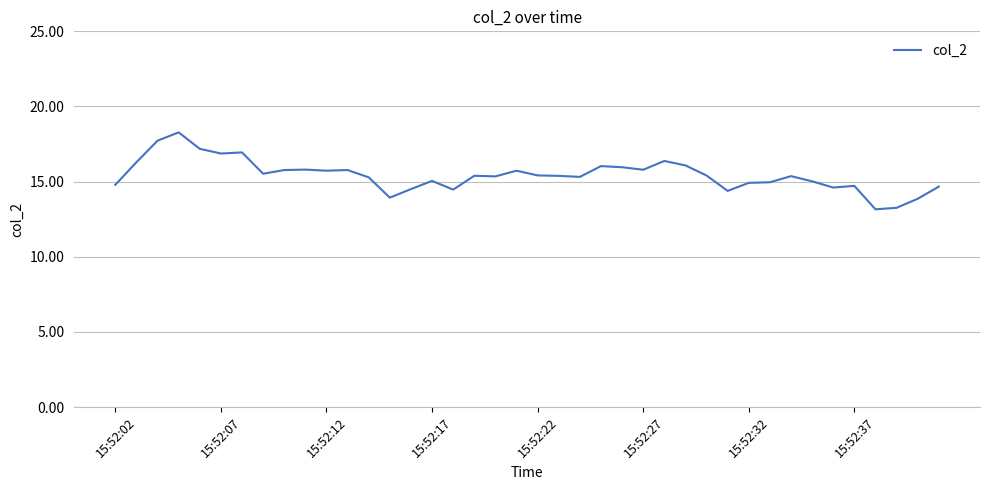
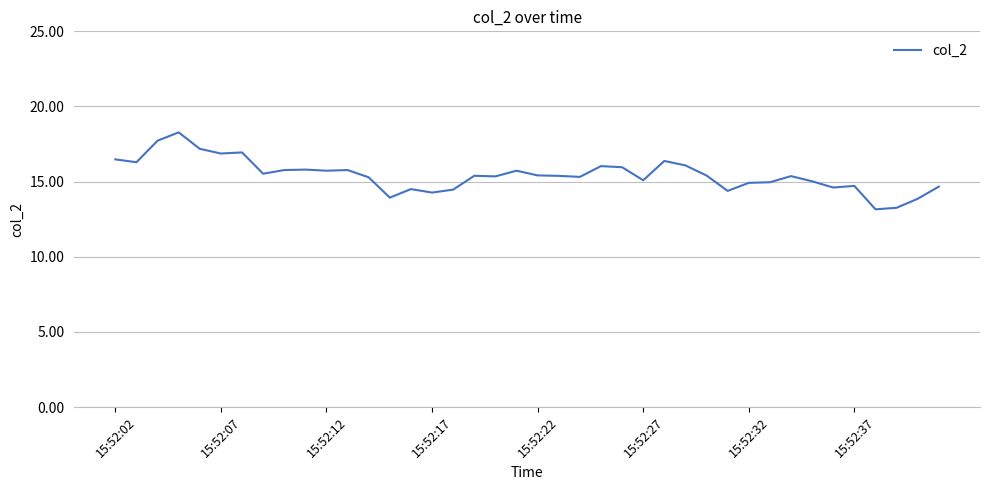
15:52:02: 14.8 -> 16.5
15:52:17: 15.0 -> 14.3
15:52:27: 15.8 -> 15.1
